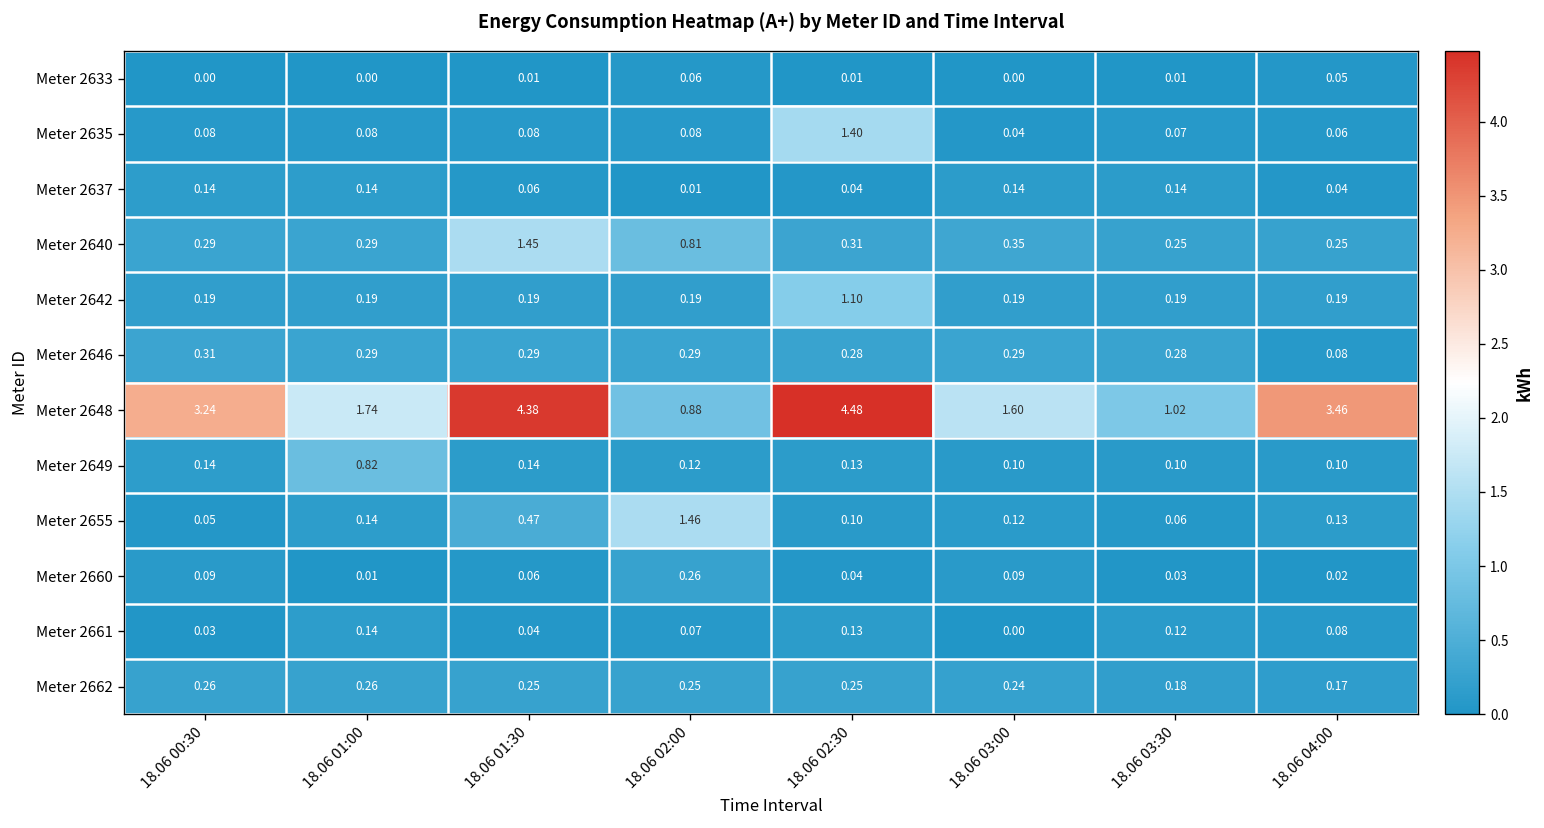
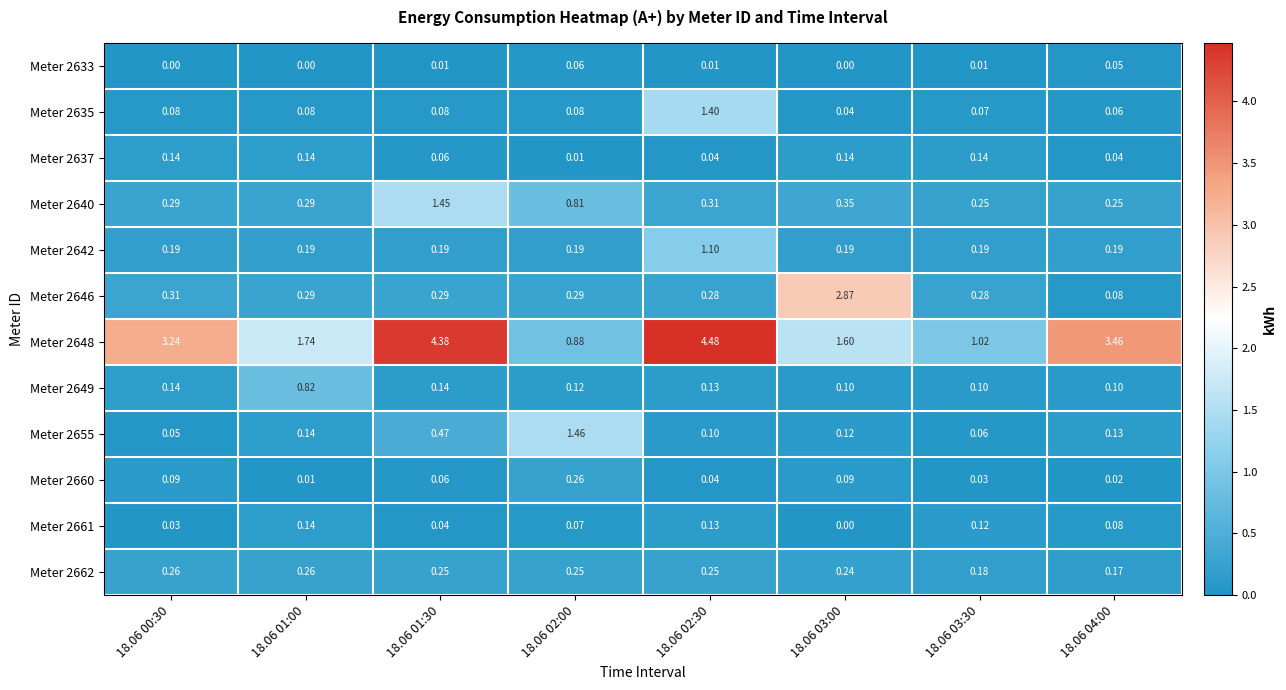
Meter 2646, 18.06 03:00: 0.29 -> 2.87
